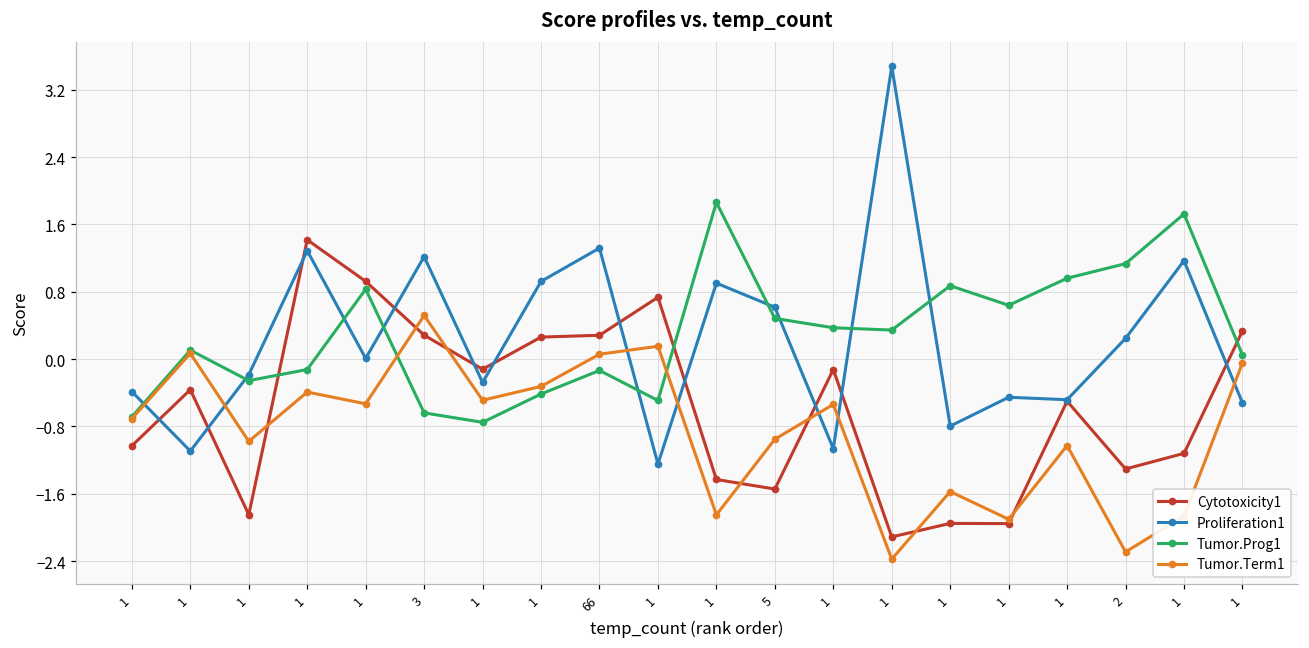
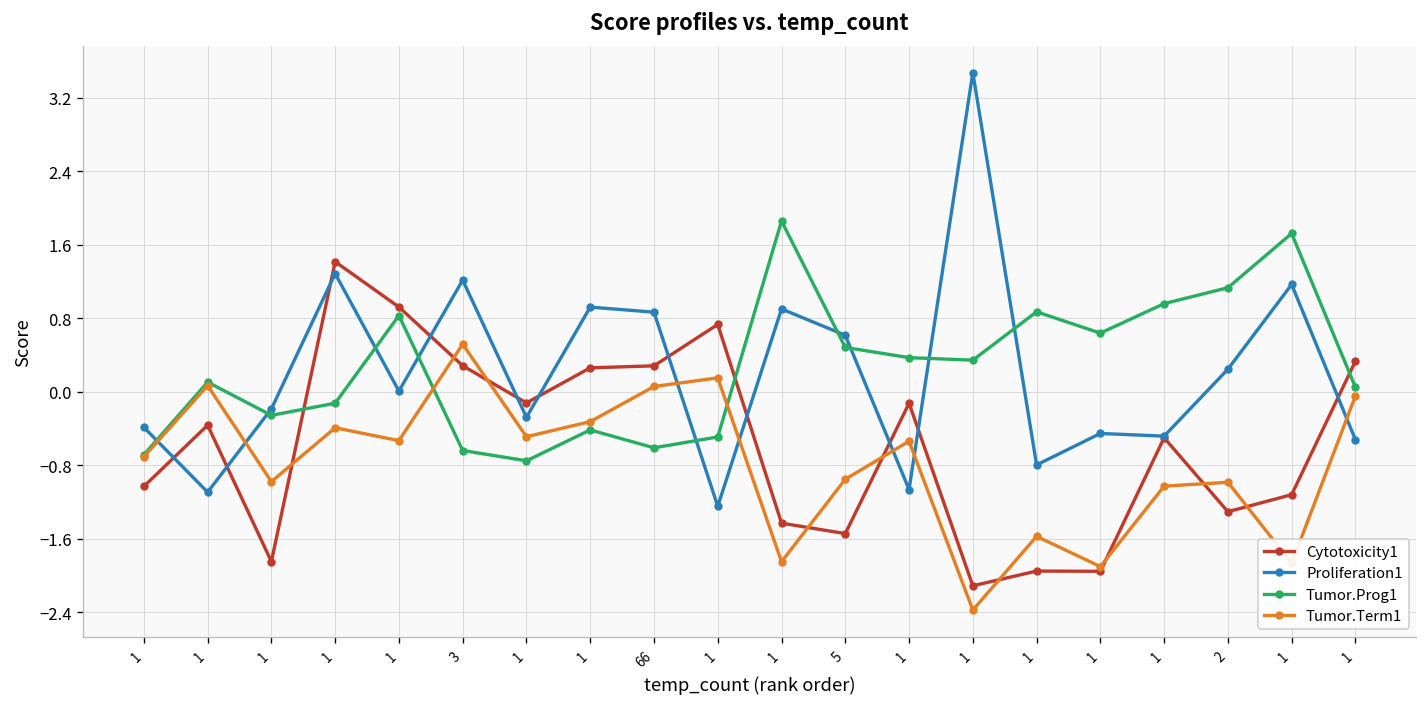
Proliferation1, 66: 1.3 -> 0.9
Tumor.Prog1, 66: -0.1 -> -0.6
Tumor.Term1, 2: -2.3 -> -1.0
